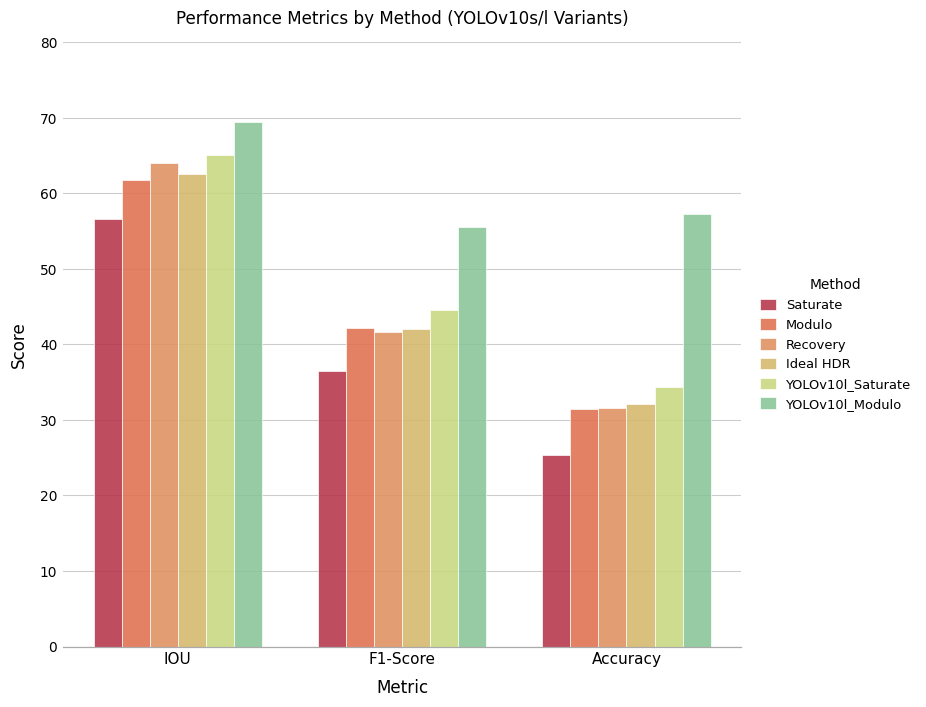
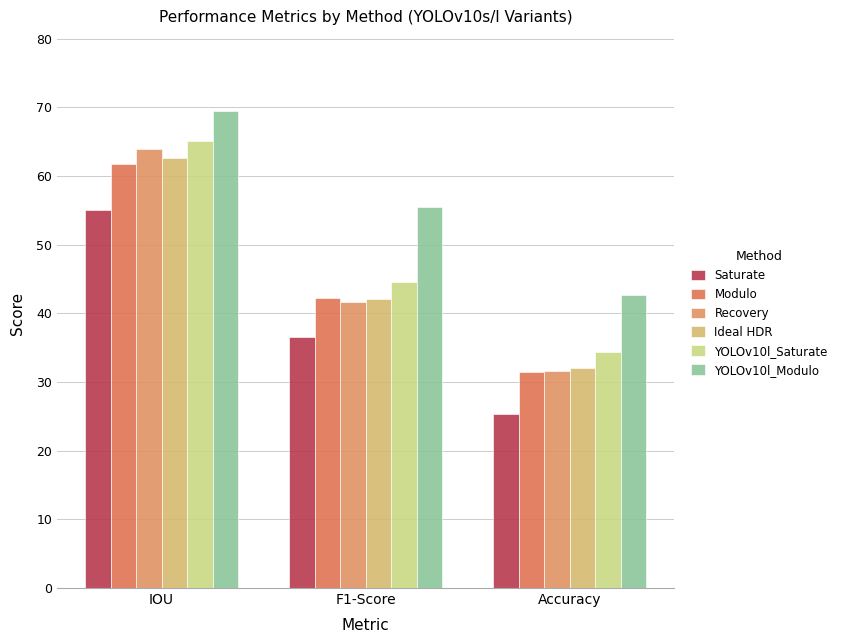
Saturate, IOU: 57 -> 55
YOLOv10l_Modulo, Accuracy: 57 -> 43
